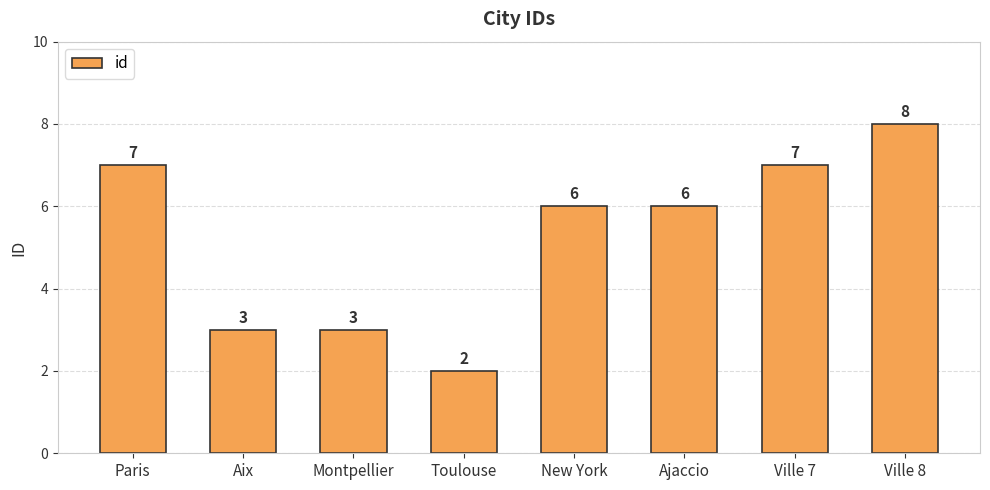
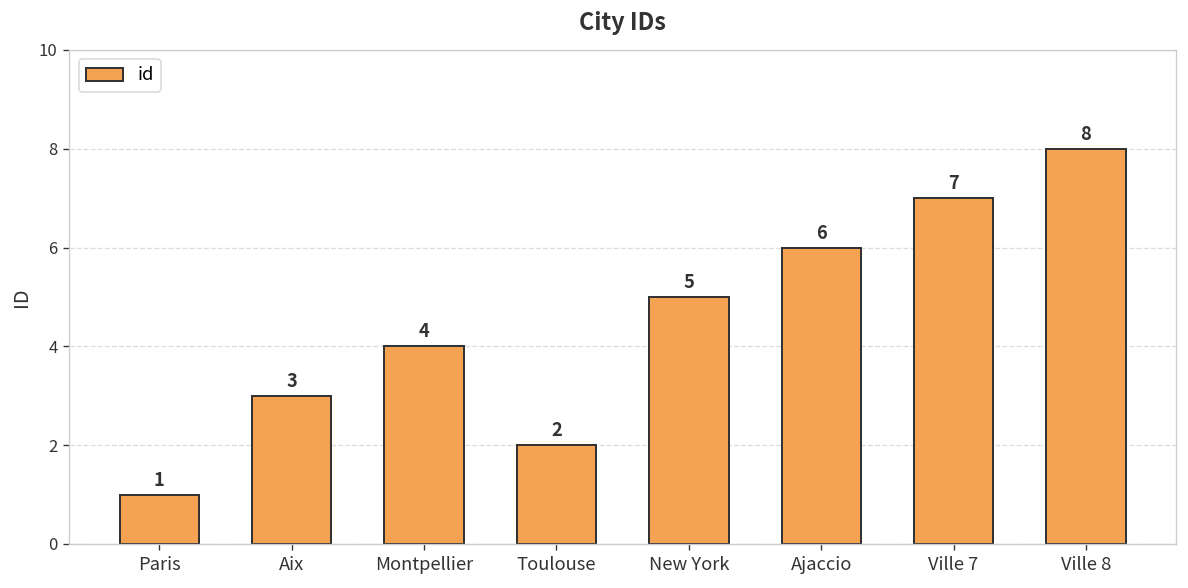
Paris: 7 -> 1
Montpellier: 3 -> 4
New York: 6 -> 5
